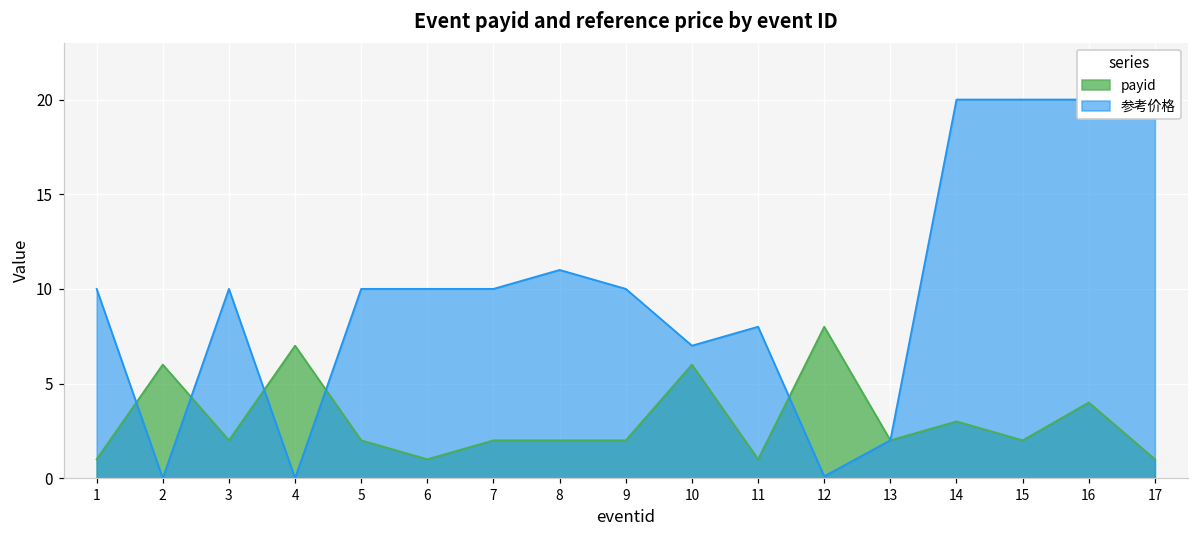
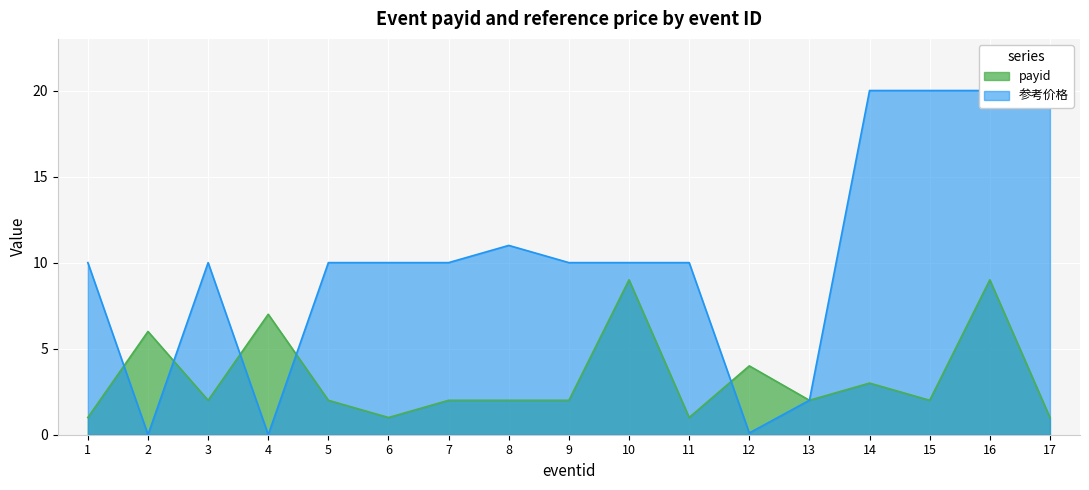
payid, 10: 6 -> 9
参考价格, 10: 7 -> 10
参考价格, 11: 8 -> 10
payid, 12: 8 -> 4
payid, 16: 4 -> 9
